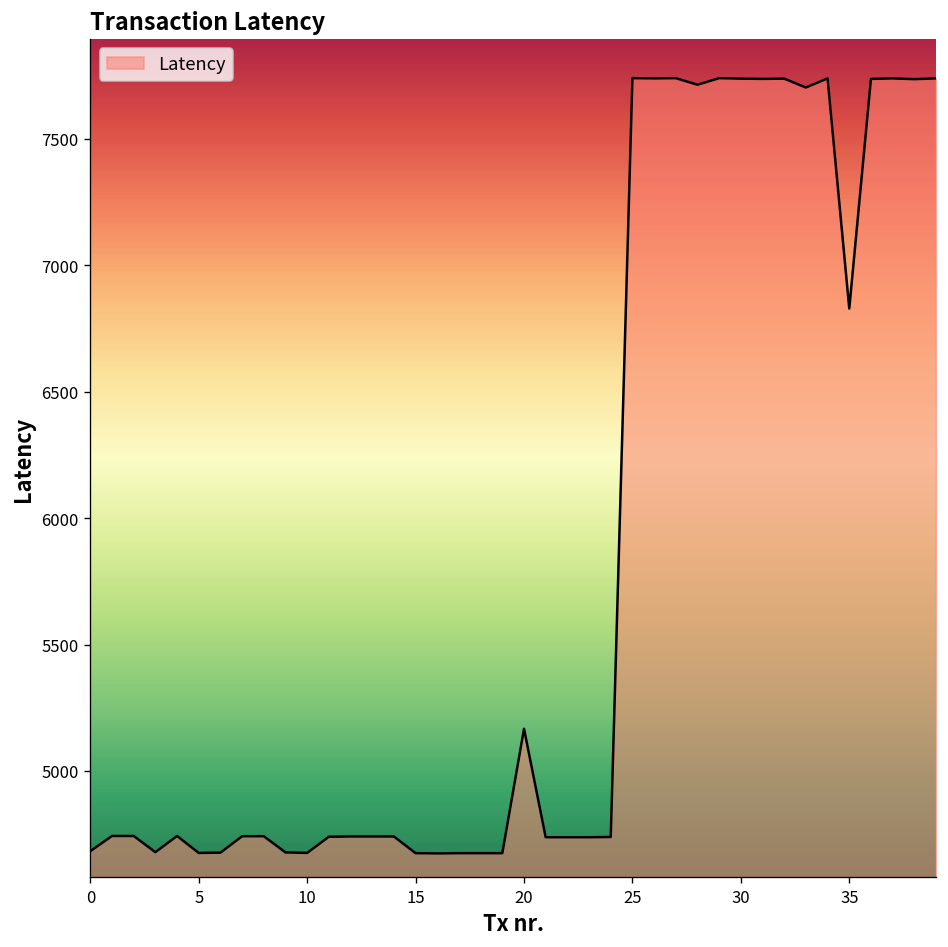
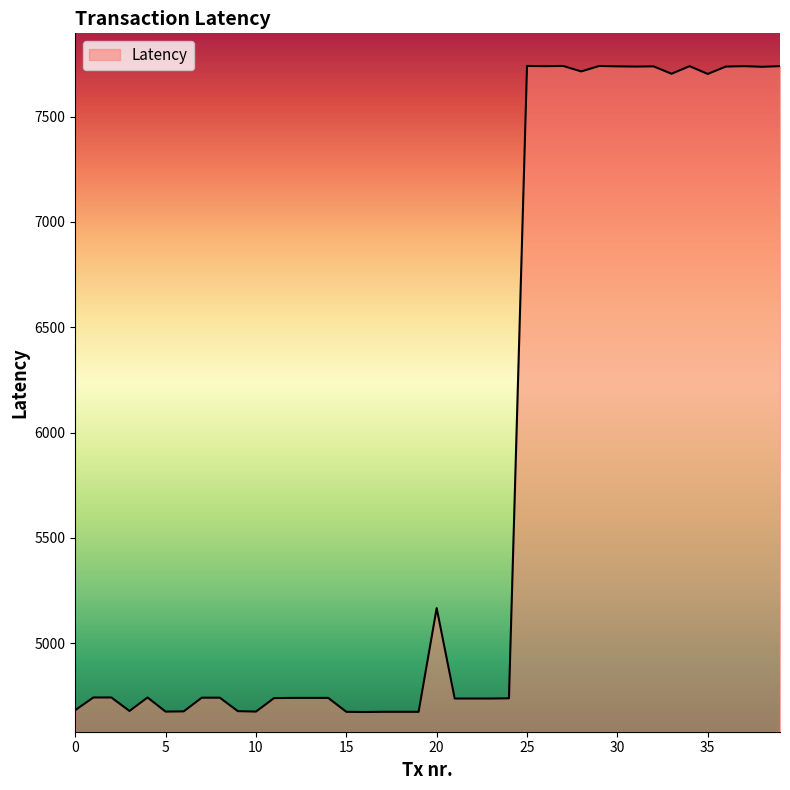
35: 6830 -> 7700
